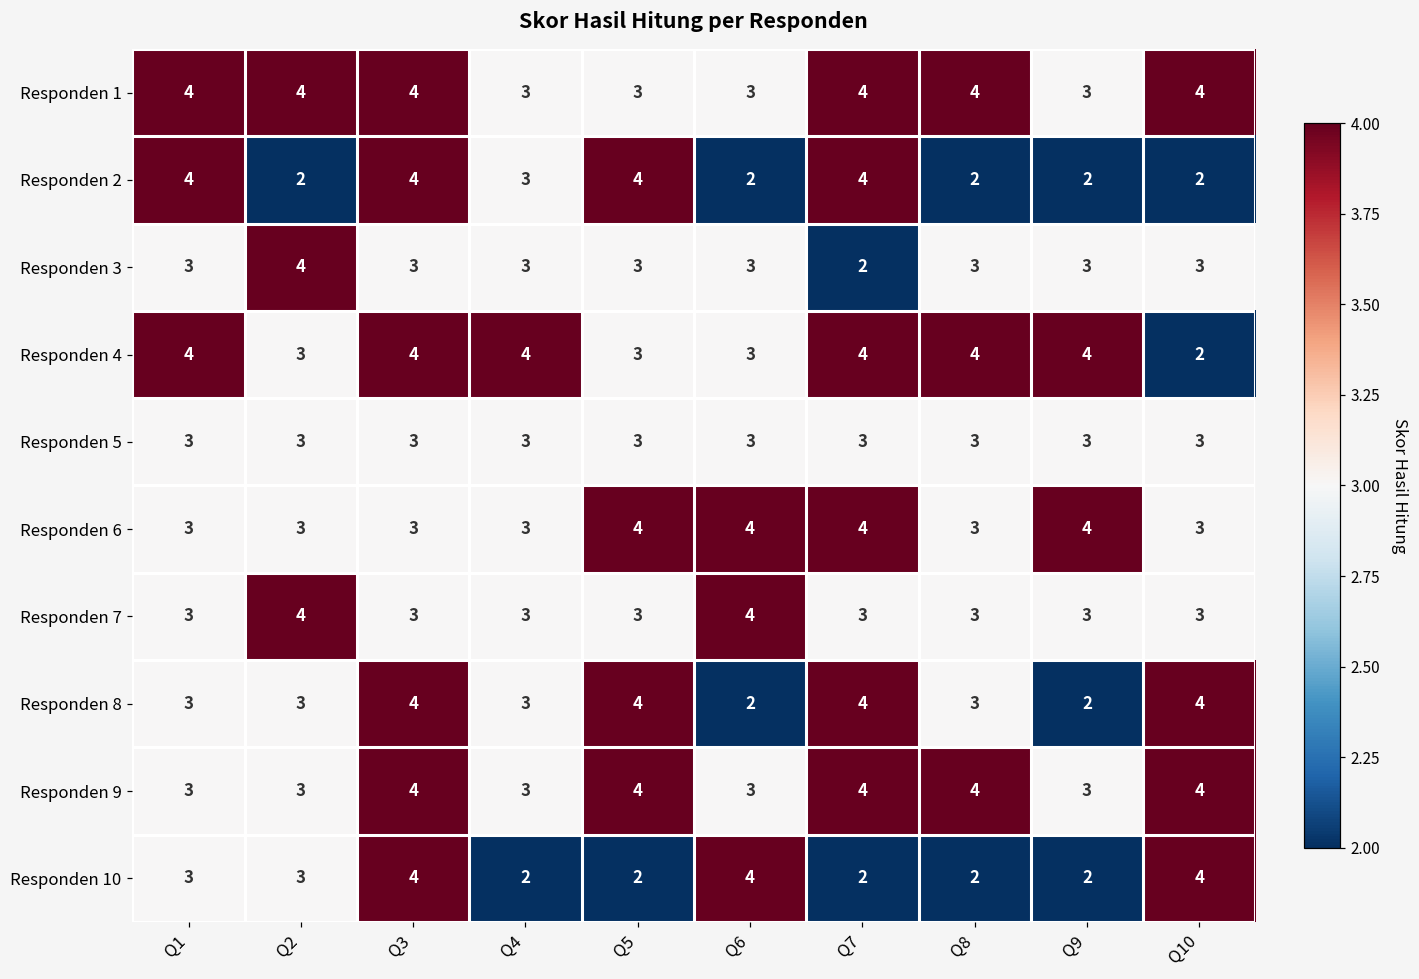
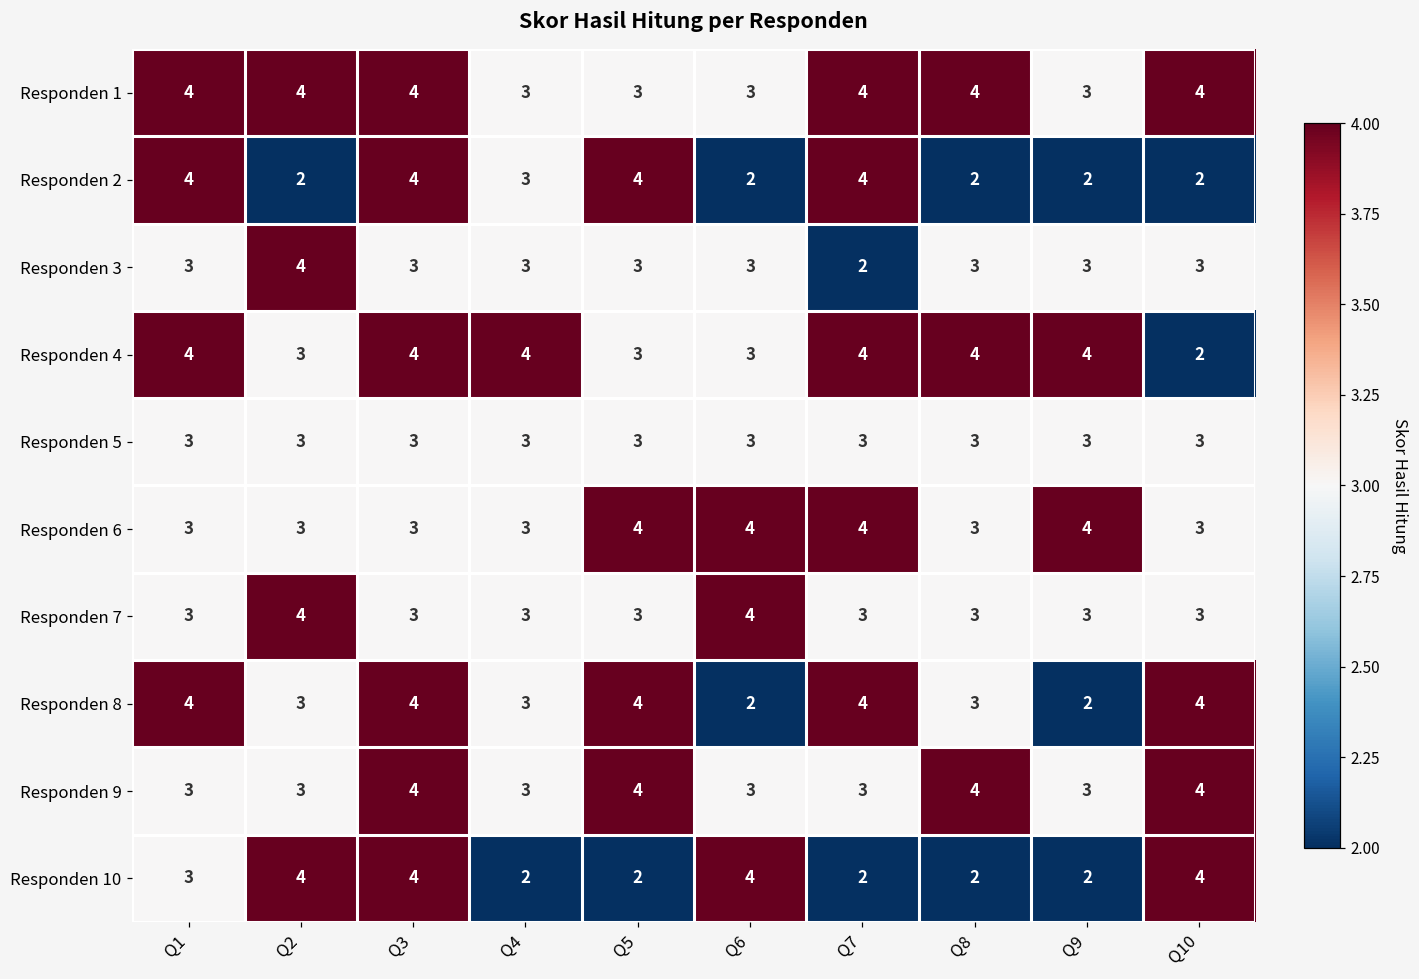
Responden 8, Q1: 3 -> 4
Responden 9, Q7: 4 -> 3
Responden 10, Q2: 3 -> 4
